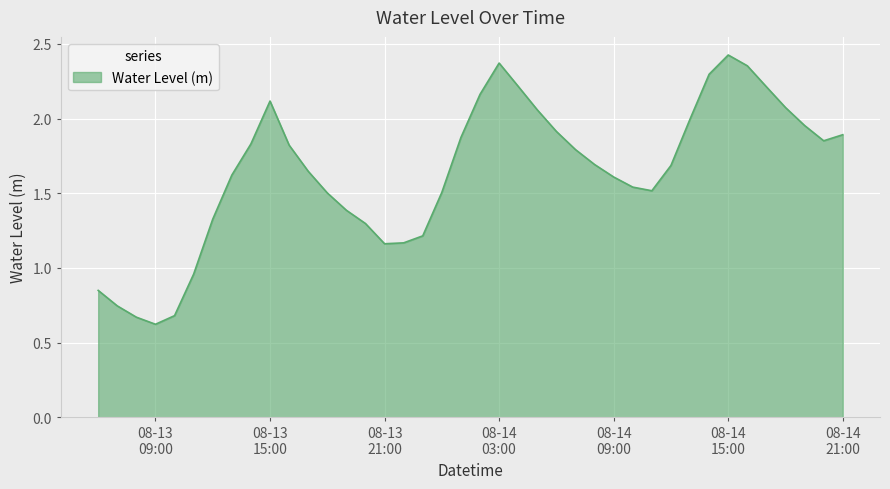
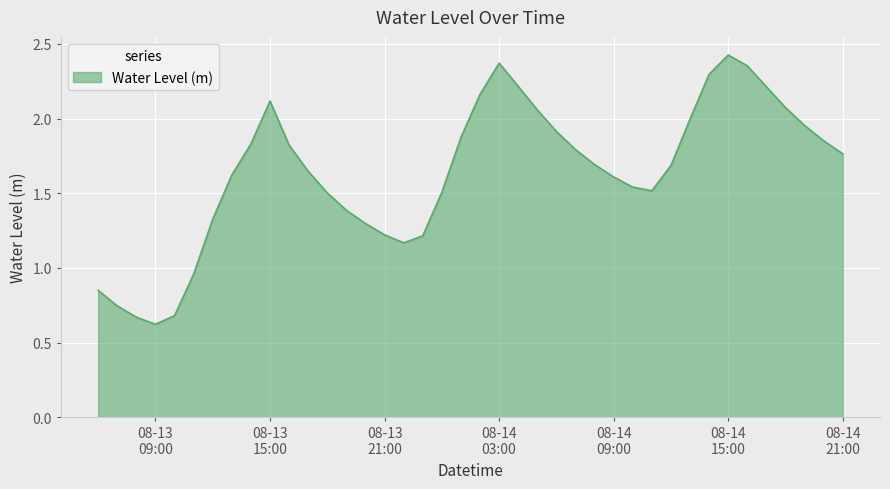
08-13 21:00: 1.16 -> 1.22
08-14 21:00: 1.89 -> 1.76
